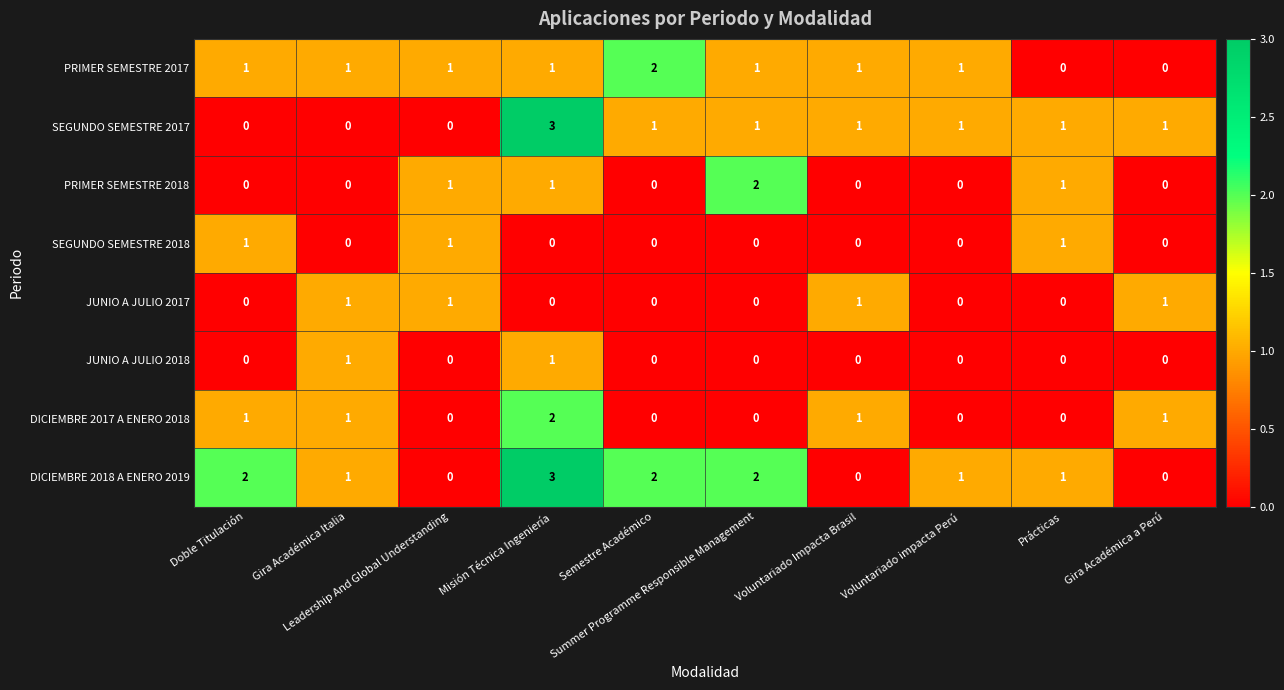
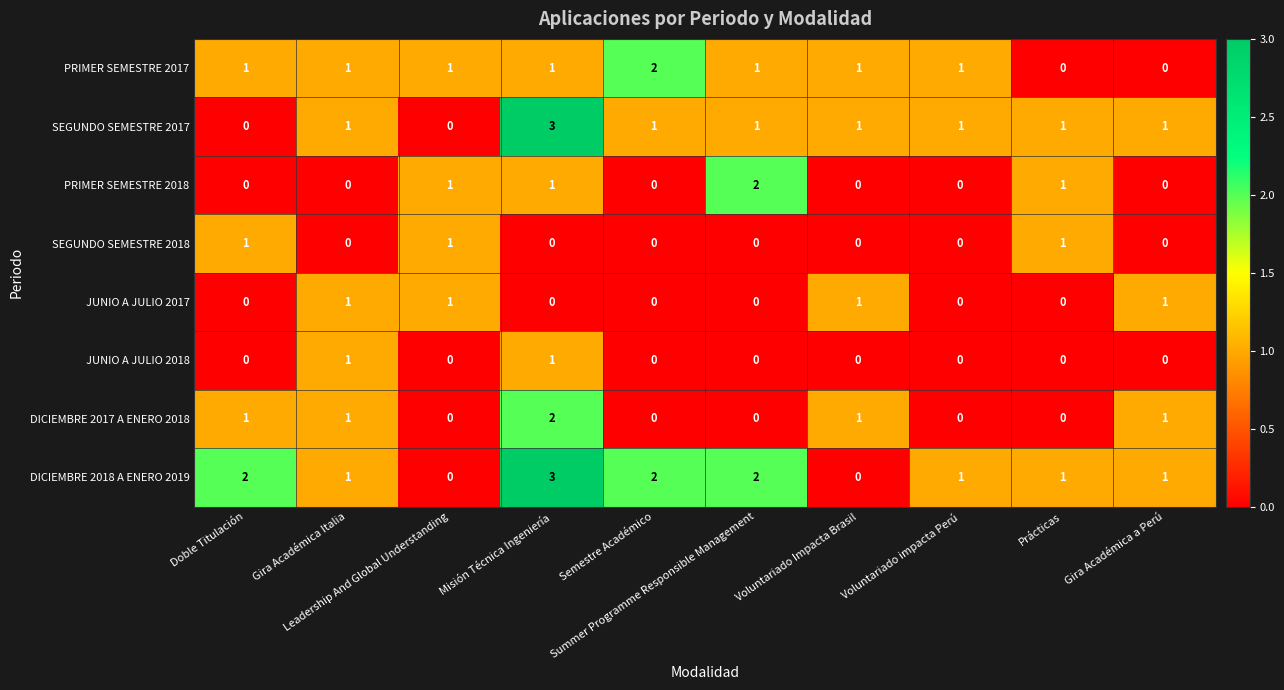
SEGUNDO SEMESTRE 2017, Gira Académica Italia: 0 -> 1
DICIEMBRE 2018 A ENERO 2019, Gira Académica a Perú: 0 -> 1
